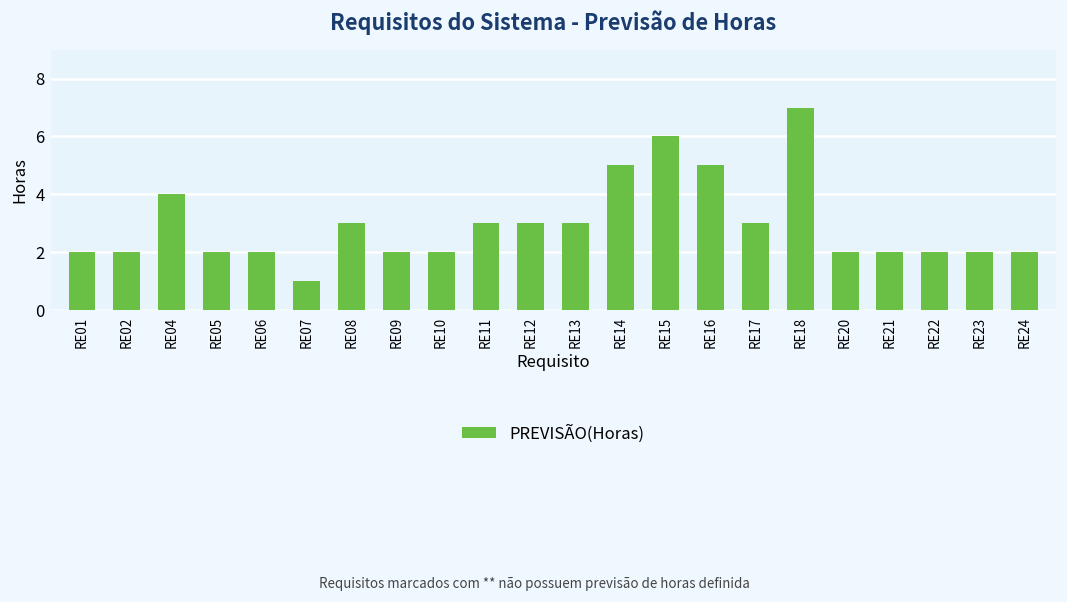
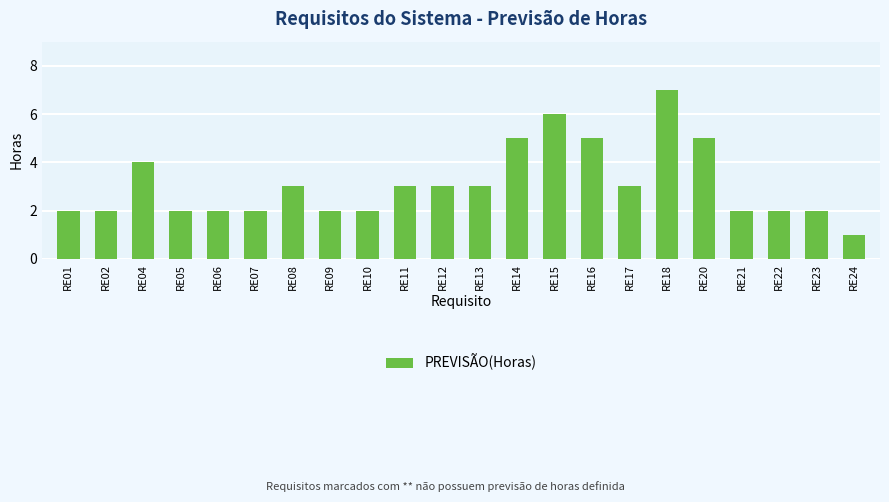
RE07: 1 -> 2
RE20: 2 -> 5
RE24: 2 -> 1
